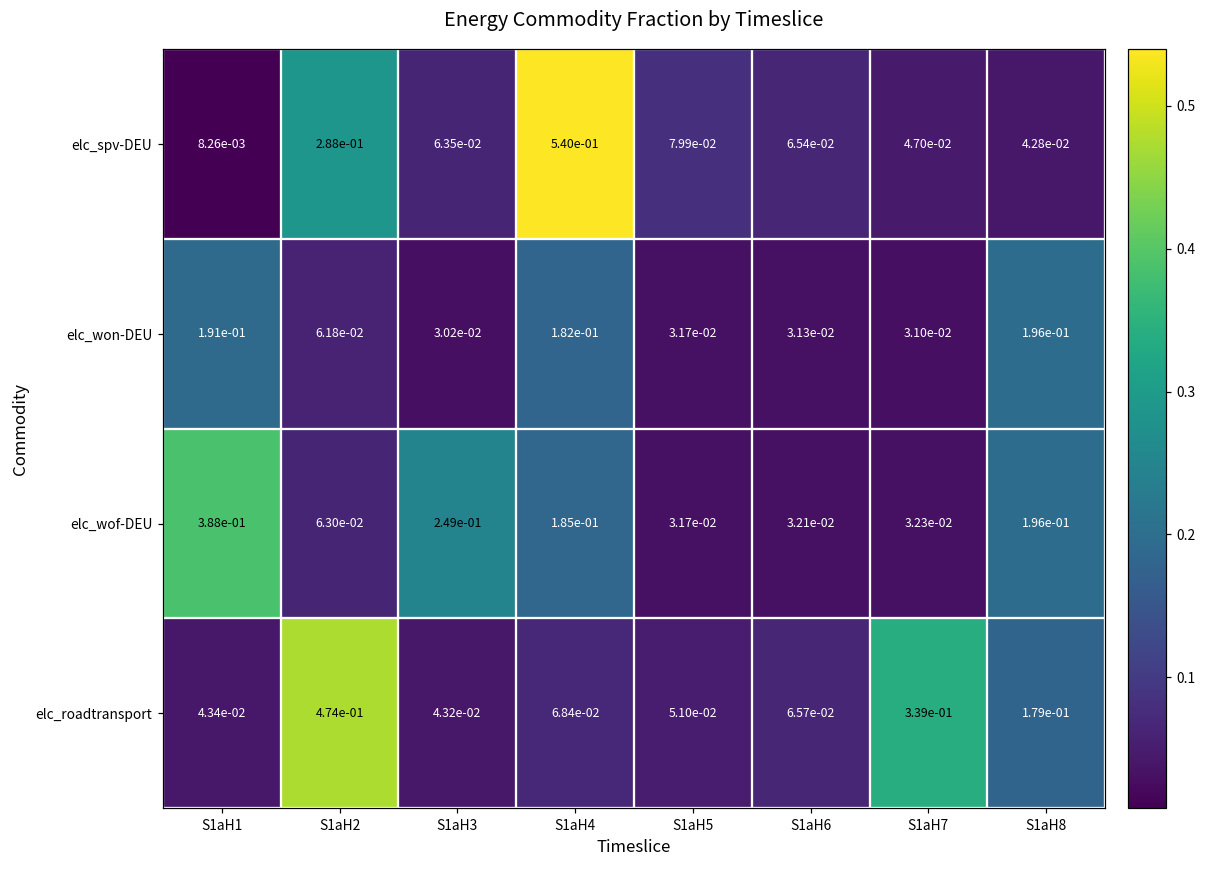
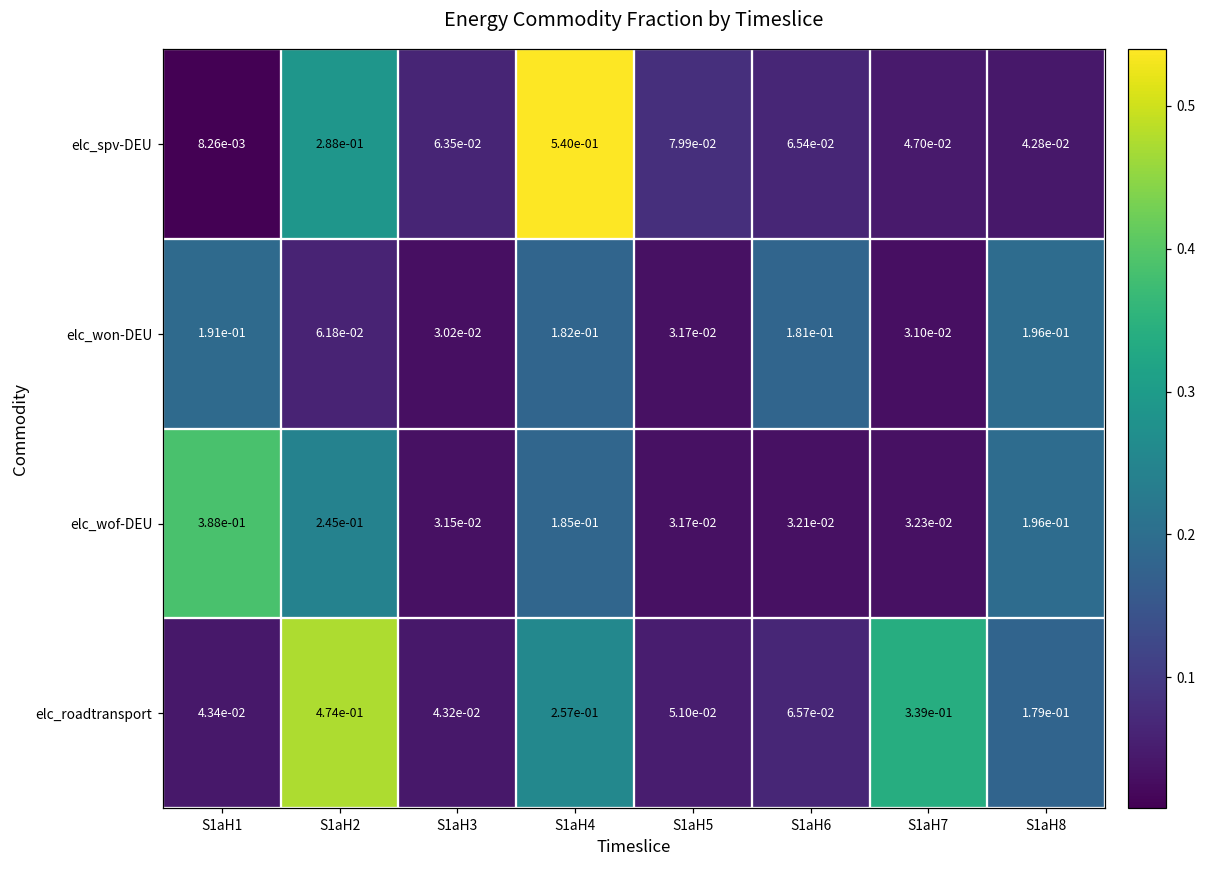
elc_won-DEU, S1aH6: 3.13e-02 -> 1.81e-01
elc_wof-DEU, S1aH2: 6.30e-02 -> 2.45e-01
elc_wof-DEU, S1aH3: 2.49e-01 -> 3.15e-02
elc_roadtransport, S1aH4: 6.84e-02 -> 2.57e-01
